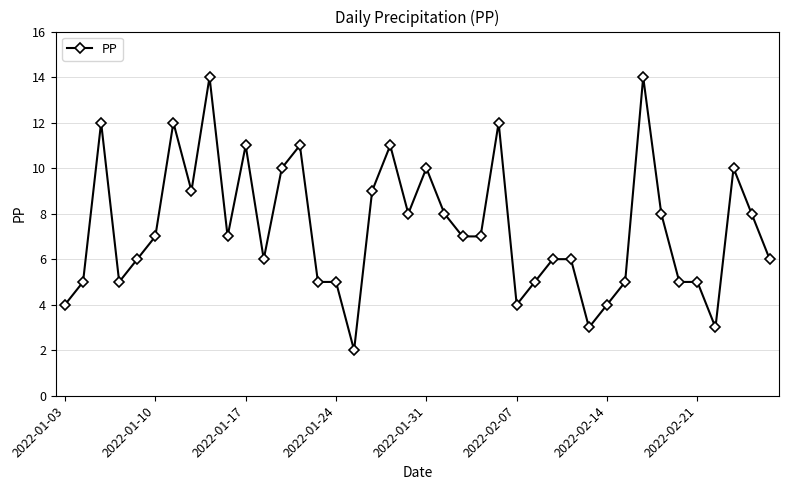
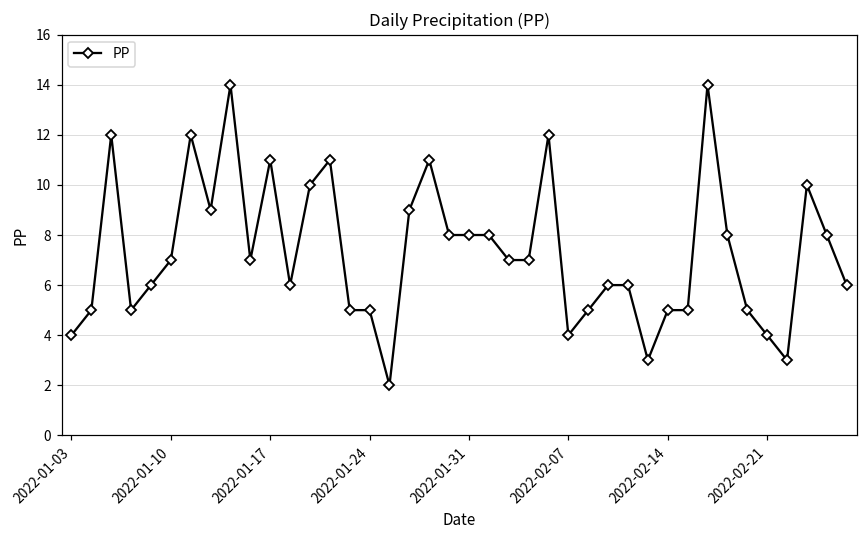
2022-01-31: 10 -> 8
2022-02-14: 4 -> 5
2022-02-21: 5 -> 4
